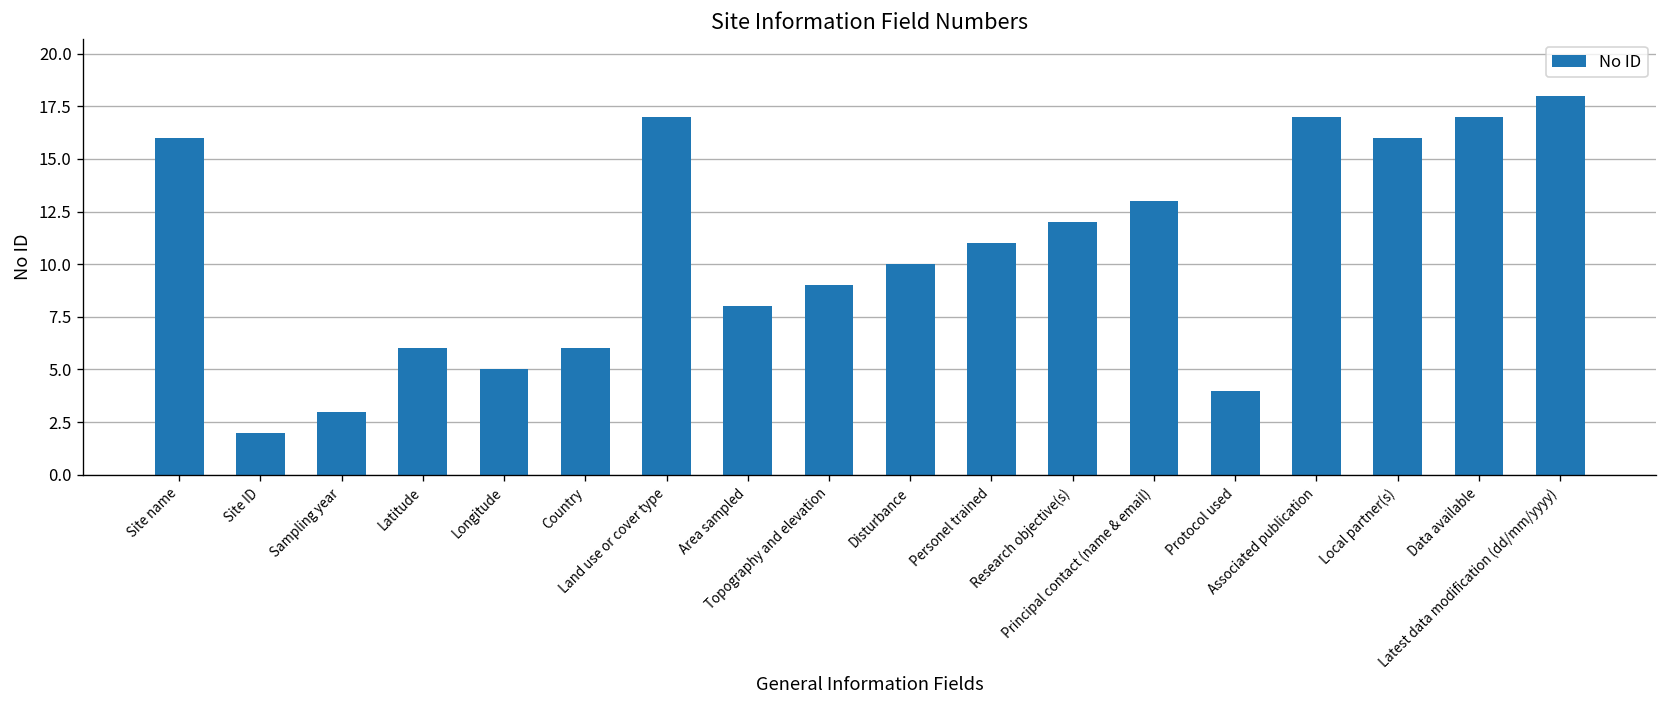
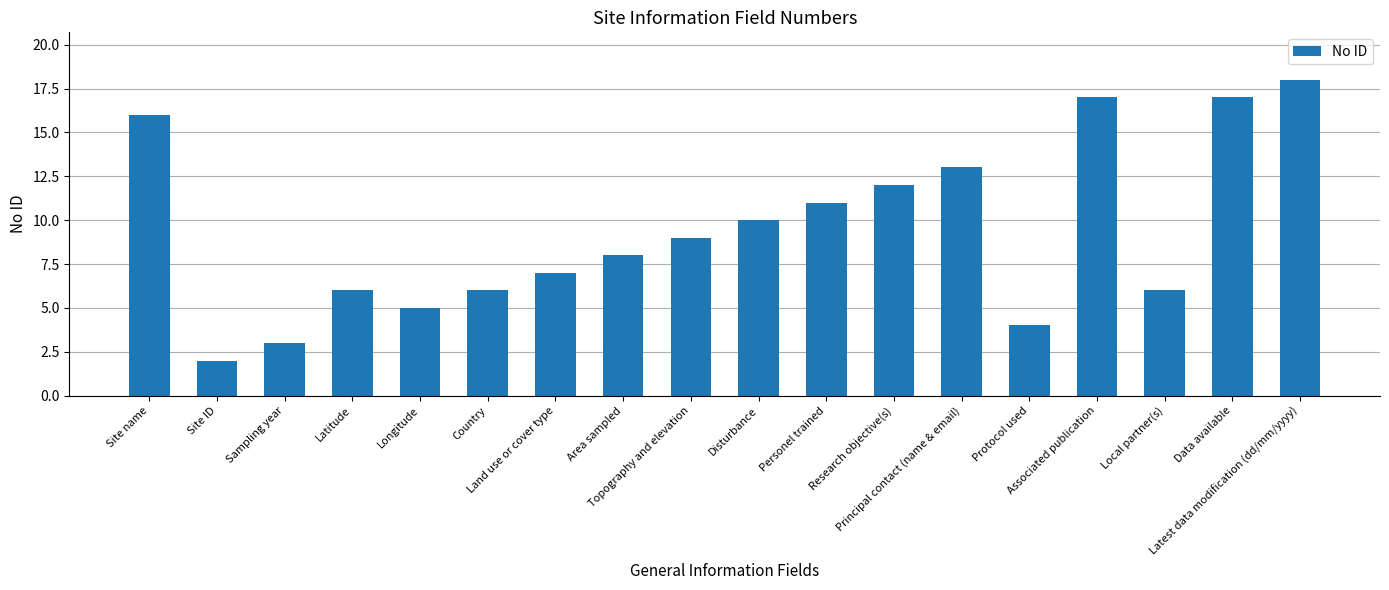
Land use or cover type: 17 -> 7
Local partner(s): 16 -> 6
